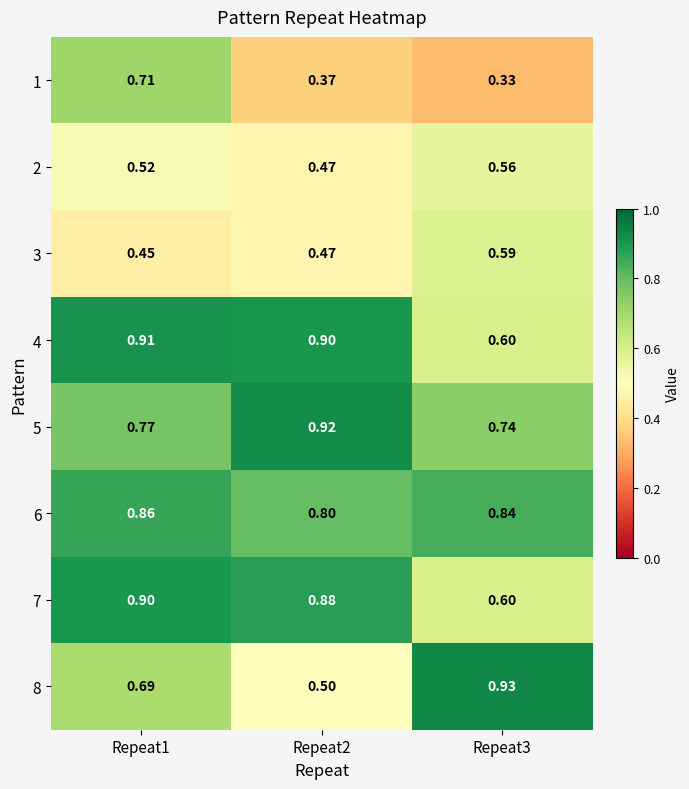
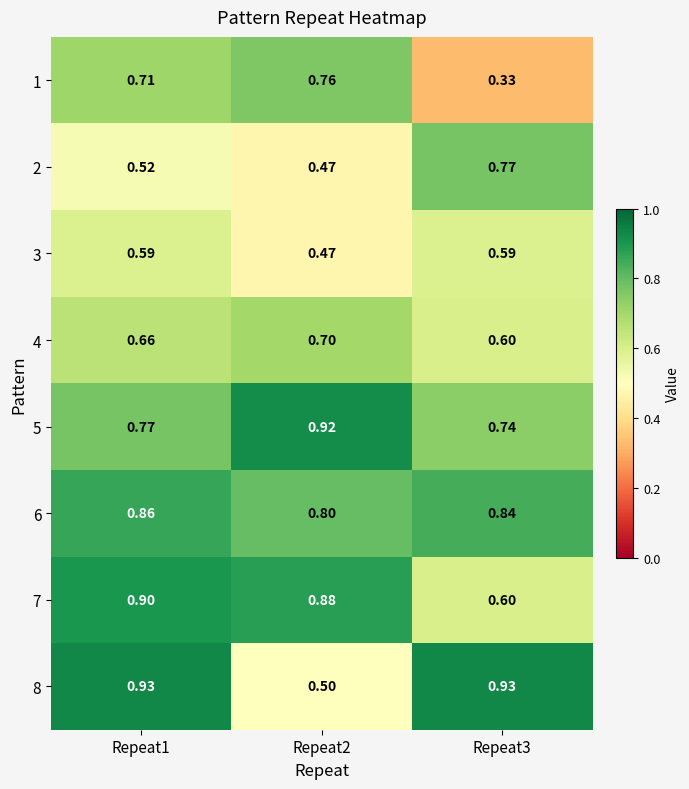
1, Repeat2: 0.37 -> 0.76
2, Repeat3: 0.56 -> 0.77
3, Repeat1: 0.45 -> 0.59
4, Repeat1: 0.91 -> 0.66
4, Repeat2: 0.90 -> 0.70
8, Repeat1: 0.69 -> 0.93
